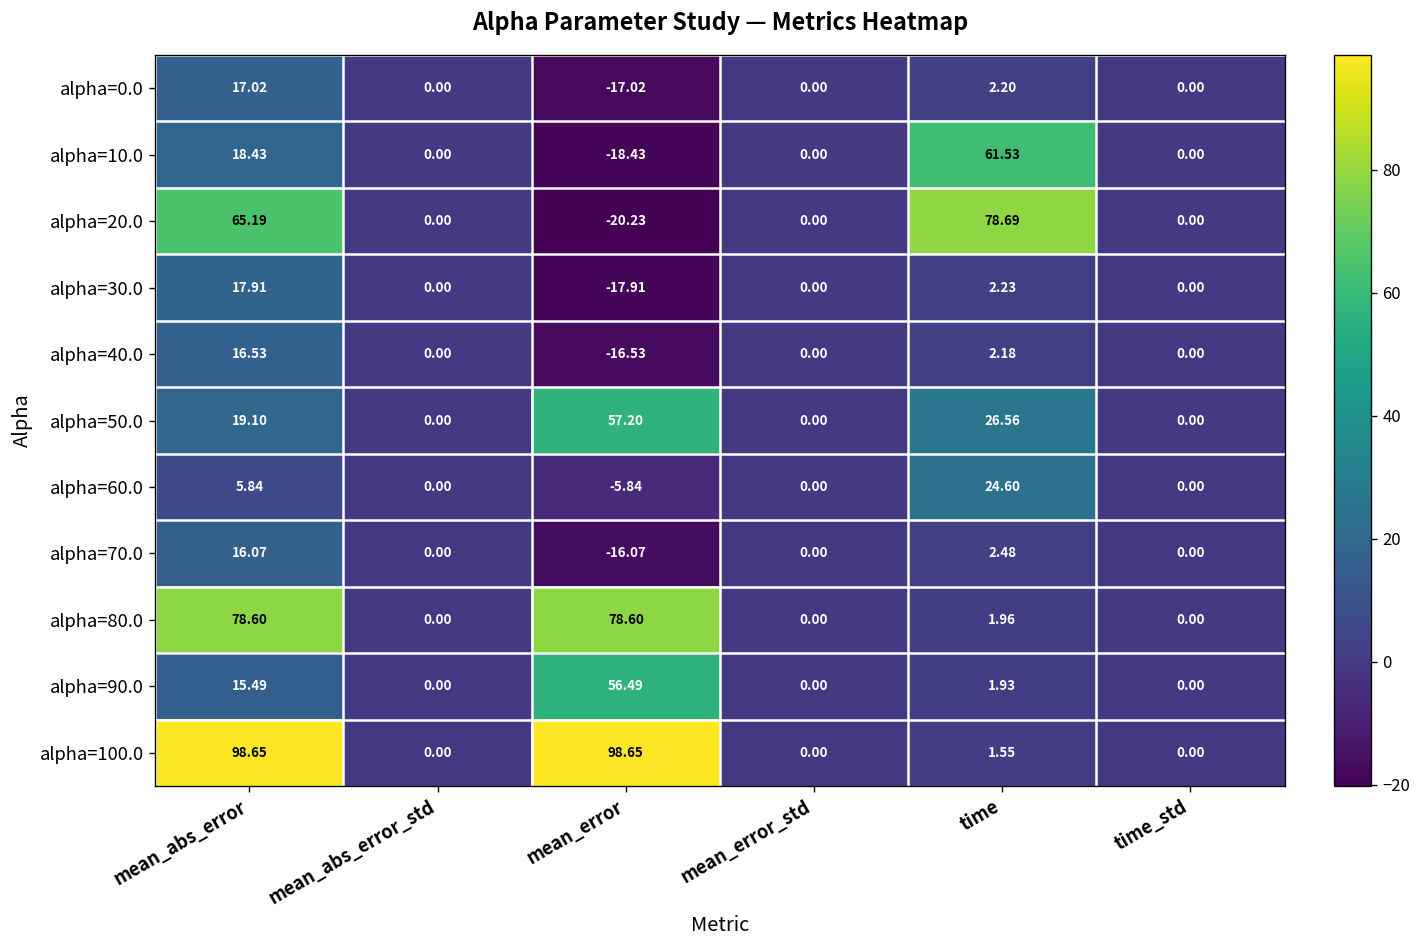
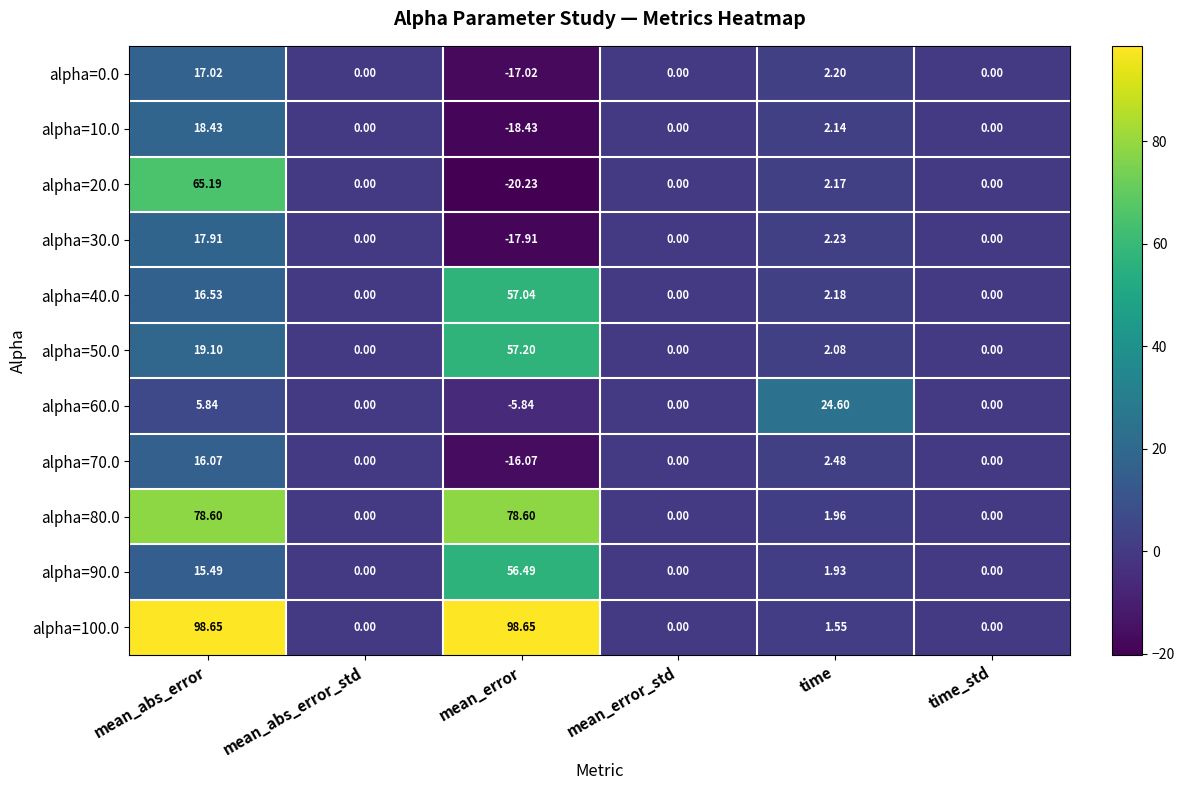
alpha=10.0, time: 61.53 -> 2.14
alpha=20.0, time: 78.69 -> 2.17
alpha=40.0, mean_error: -16.53 -> 57.04
alpha=50.0, time: 26.56 -> 2.08
